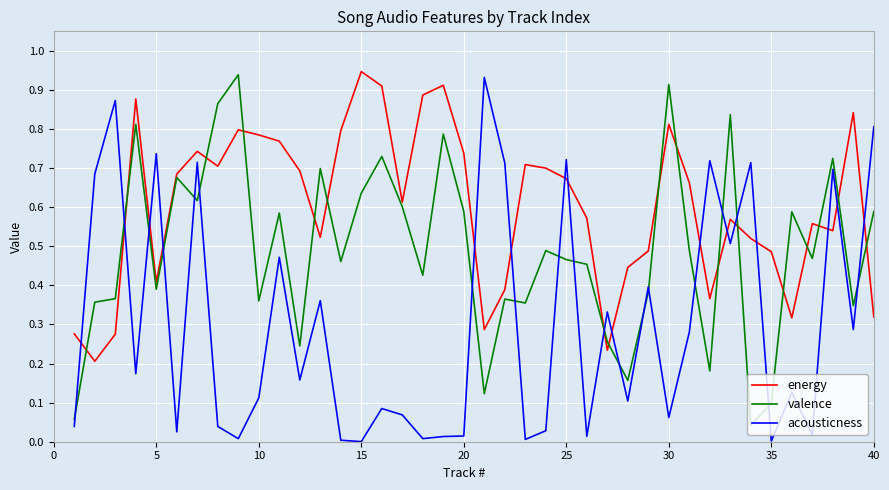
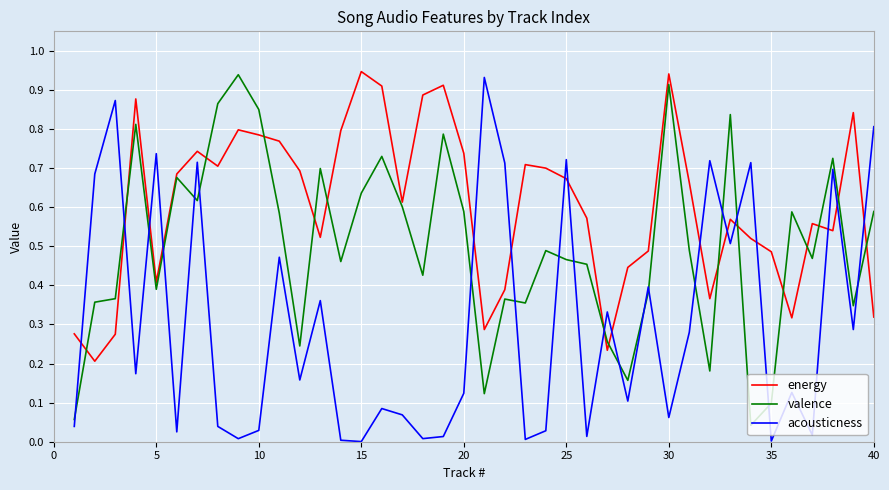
valence, 10: 0.36 -> 0.85
acousticness, 10: 0.11 -> 0.03
acousticness, 20: 0.01 -> 0.12
energy, 30: 0.81 -> 0.94
